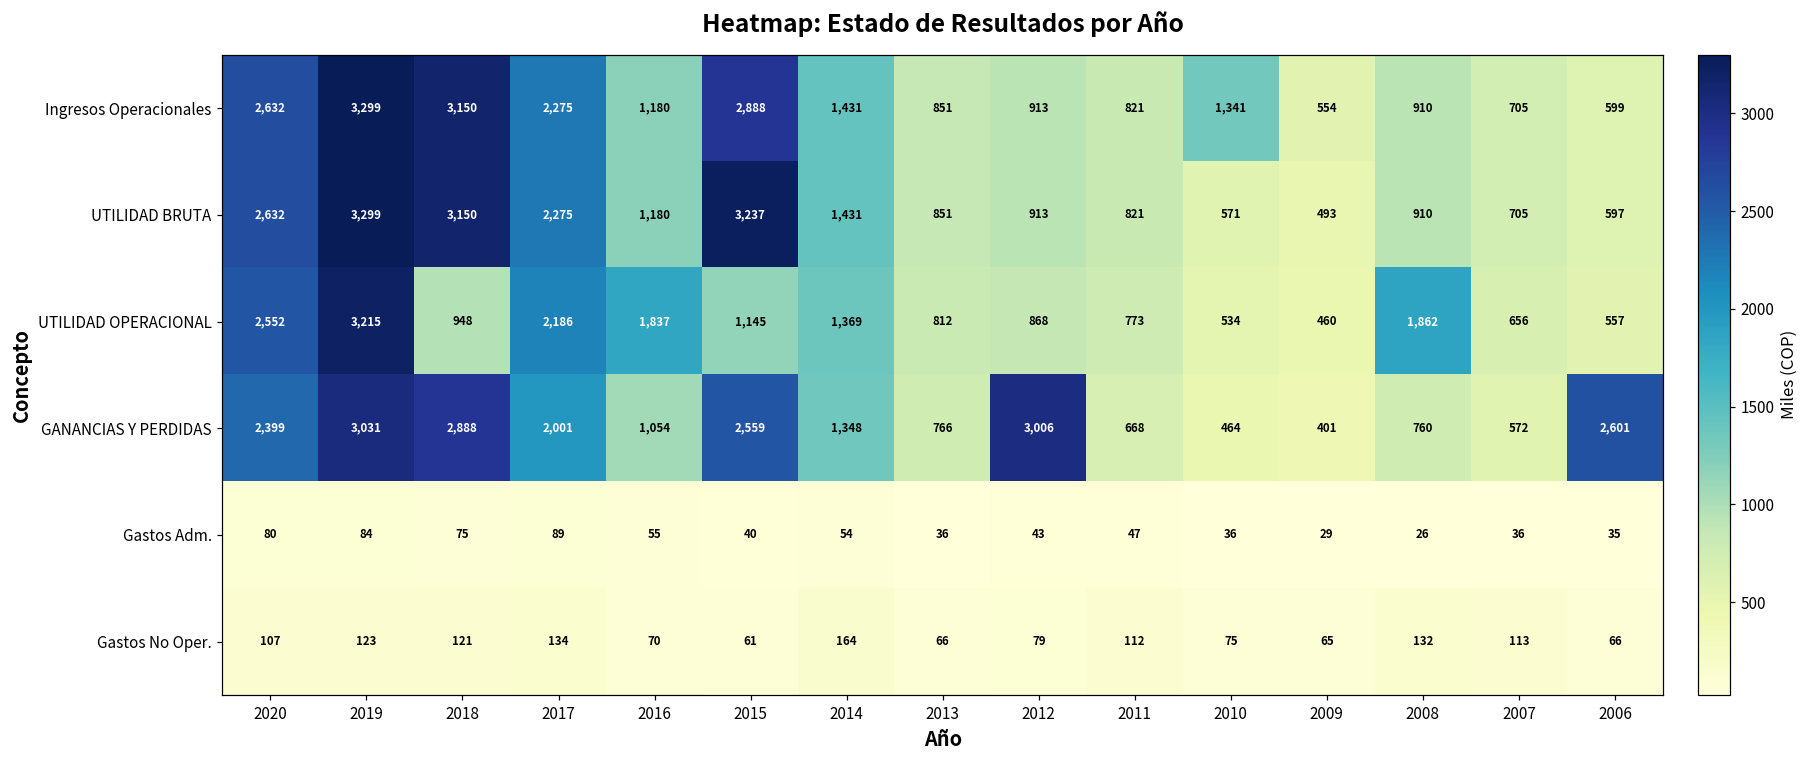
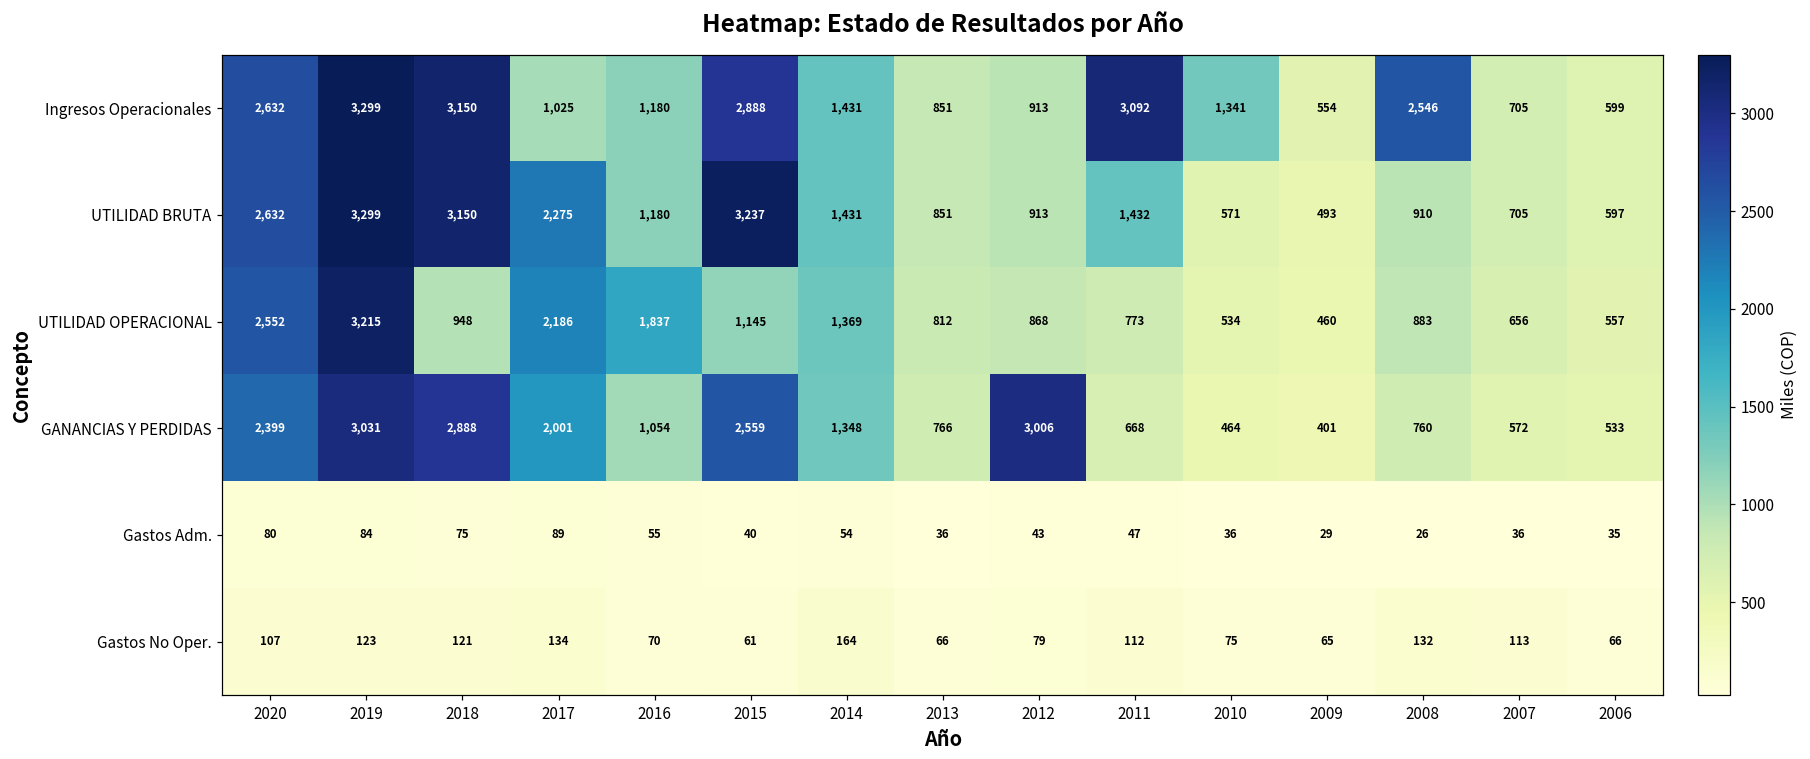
Ingresos Operacionales, 2017: 2,275 -> 1,025
Ingresos Operacionales, 2011: 821 -> 3,092
Ingresos Operacionales, 2008: 910 -> 2,546
UTILIDAD BRUTA, 2011: 821 -> 1,432
UTILIDAD OPERACIONAL, 2008: 1,862 -> 883
GANANCIAS Y PERDIDAS, 2006: 2,601 -> 533
